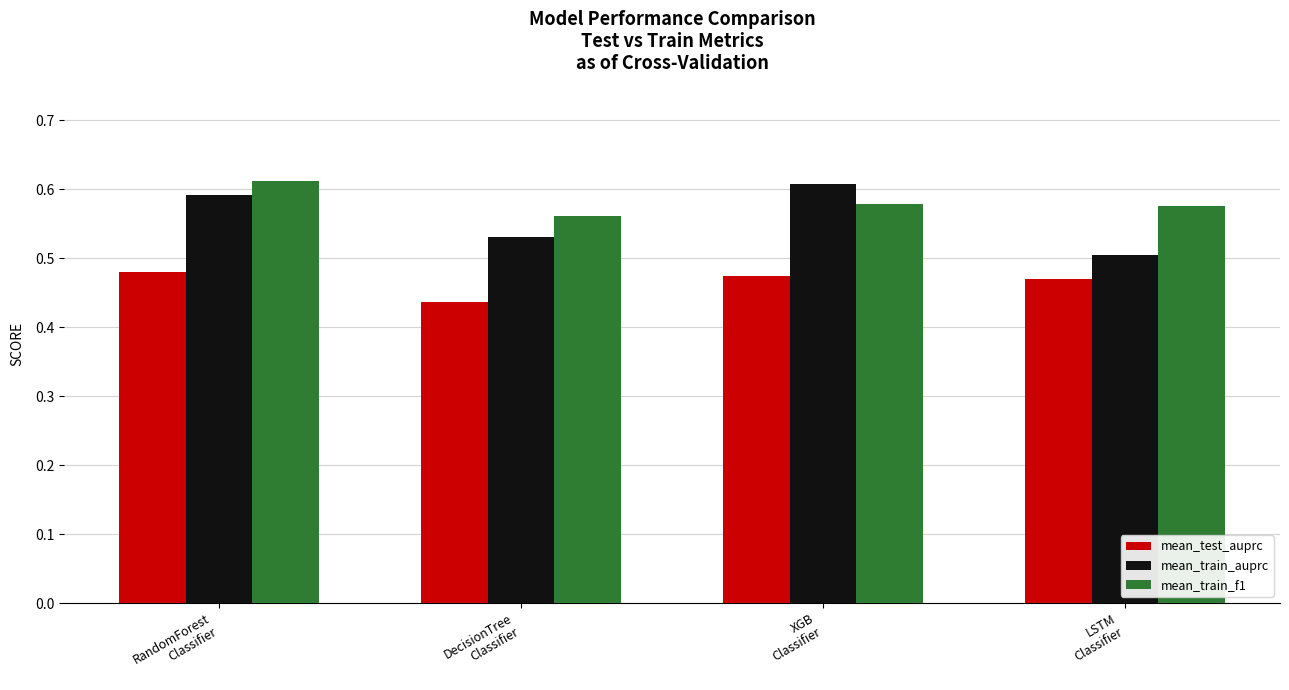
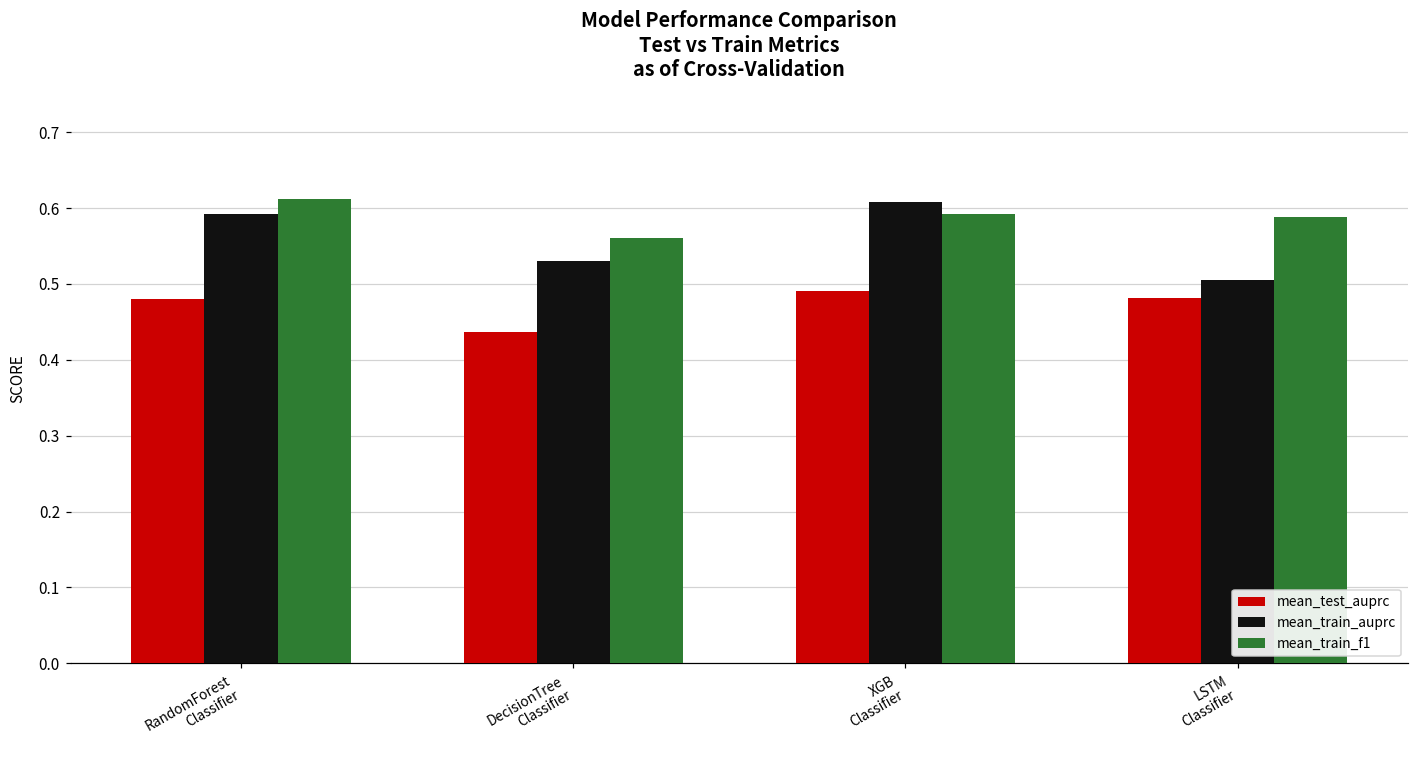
mean_test_auprc, XGB Classifier: 0.47 -> 0.49
mean_train_f1, XGB Classifier: 0.58 -> 0.59
mean_test_auprc, LSTM Classifier: 0.47 -> 0.48
mean_train_f1, LSTM Classifier: 0.58 -> 0.59
